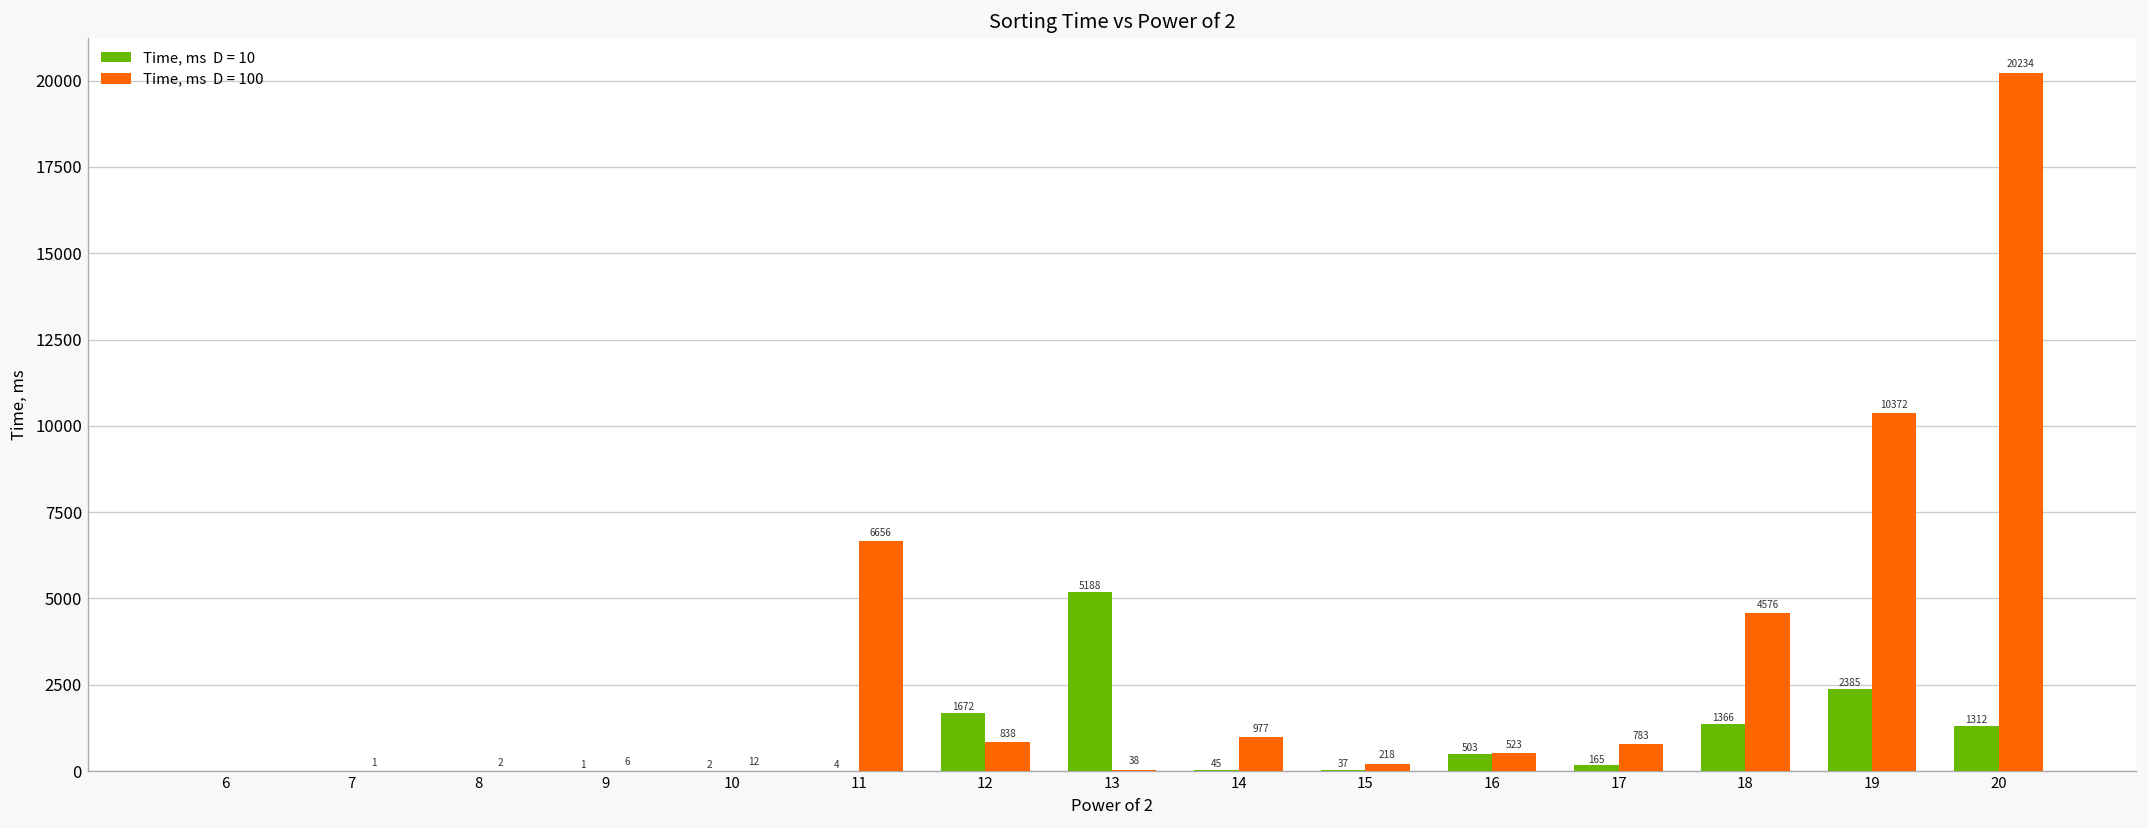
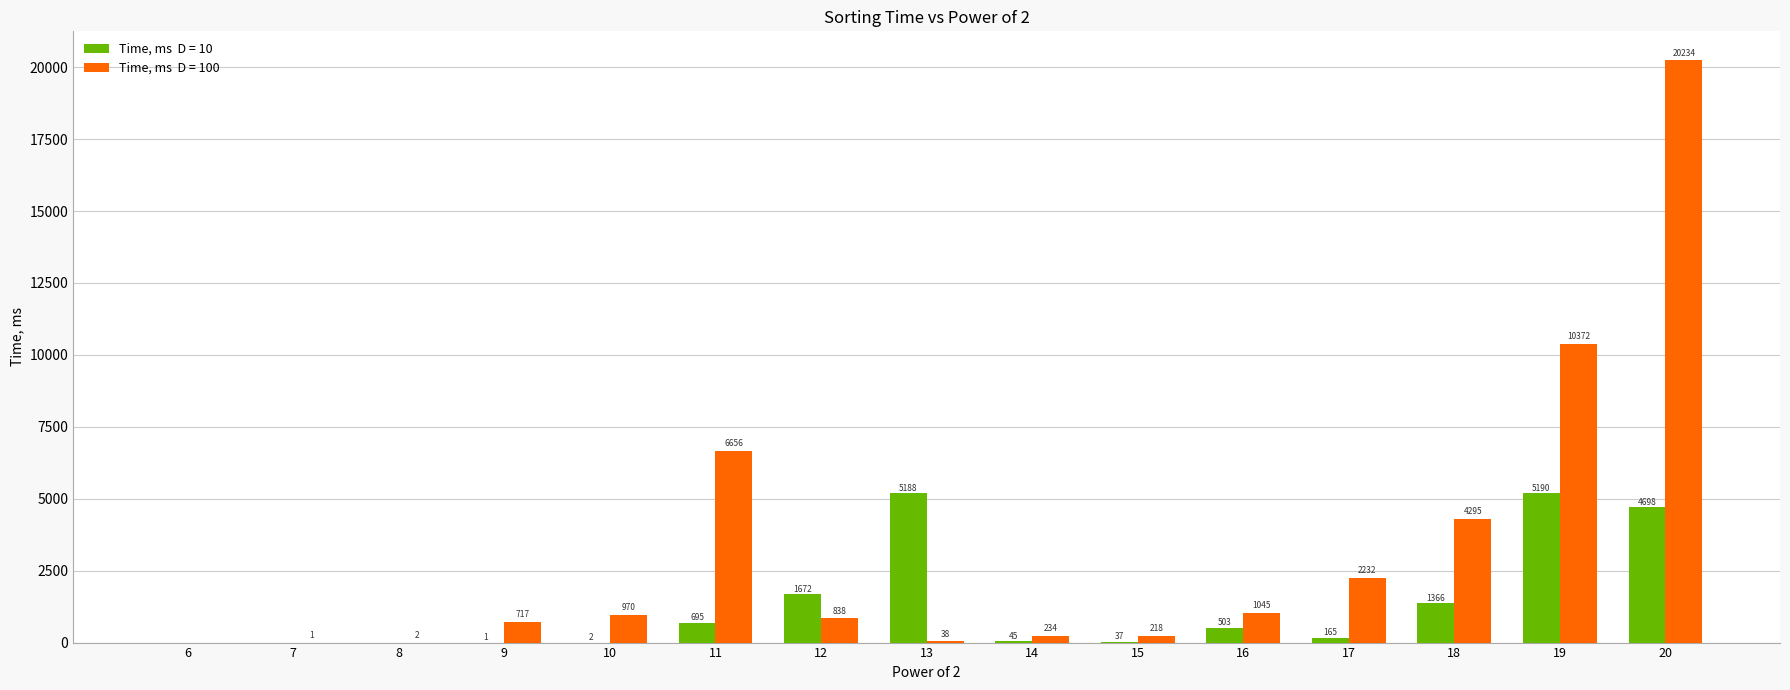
Time, ms D = 100, 9: 6 -> 717
Time, ms D = 100, 10: 12 -> 970
Time, ms D = 10, 11: 4 -> 695
Time, ms D = 100, 14: 977 -> 234
Time, ms D = 100, 16: 523 -> 1045
Time, ms D = 100, 17: 783 -> 2232
Time, ms D = 100, 18: 4576 -> 4295
Time, ms D = 10, 19: 2385 -> 5190
Time, ms D = 10, 20: 1312 -> 4698
